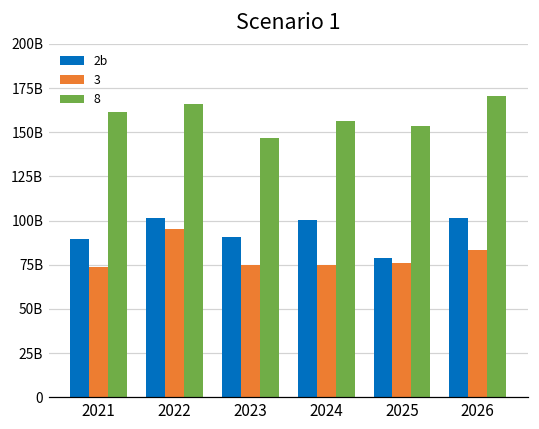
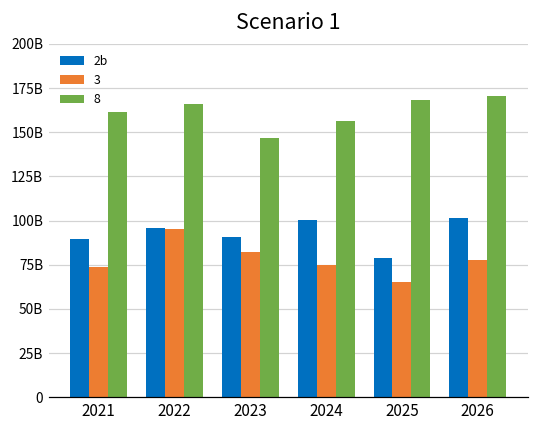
2b, 2022: 101000000000 -> 96000000000
3, 2023: 75000000000 -> 82000000000
3, 2025: 76000000000 -> 65000000000
8, 2025: 153000000000 -> 168000000000
3, 2026: 83000000000 -> 78000000000
